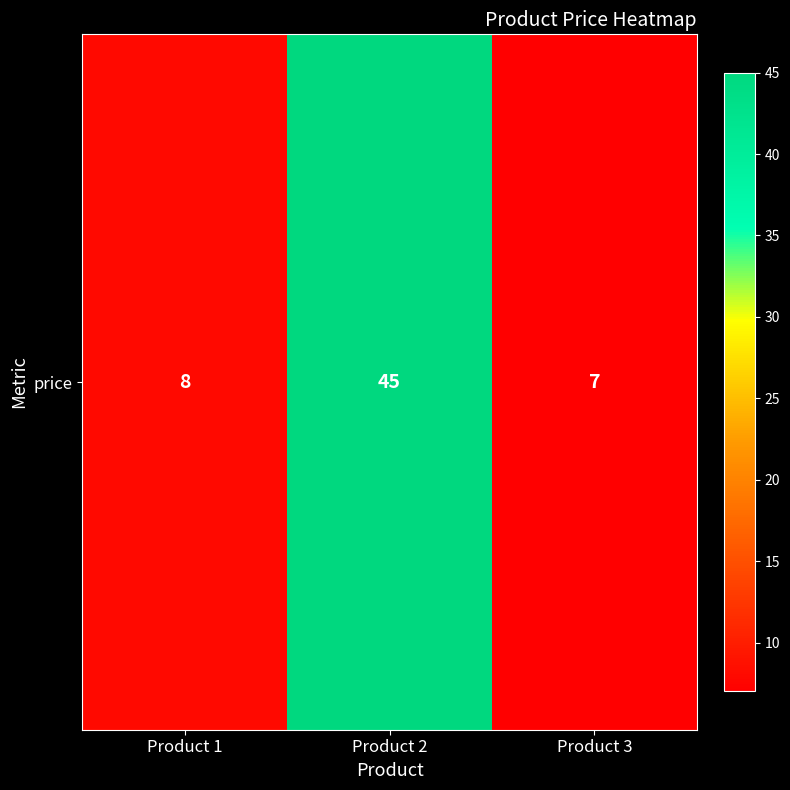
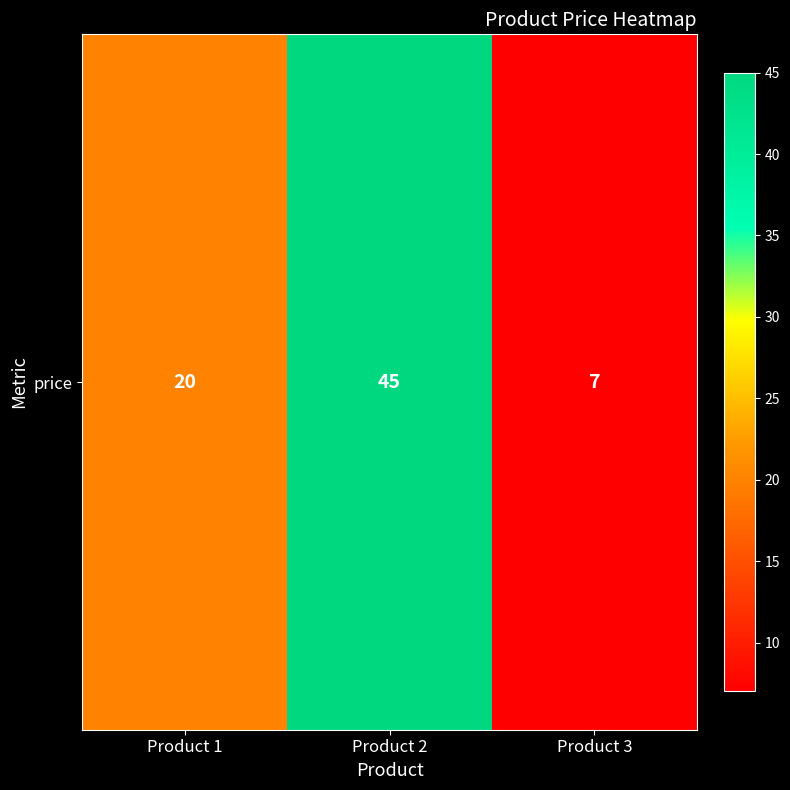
price, Product 1: 8 -> 20
